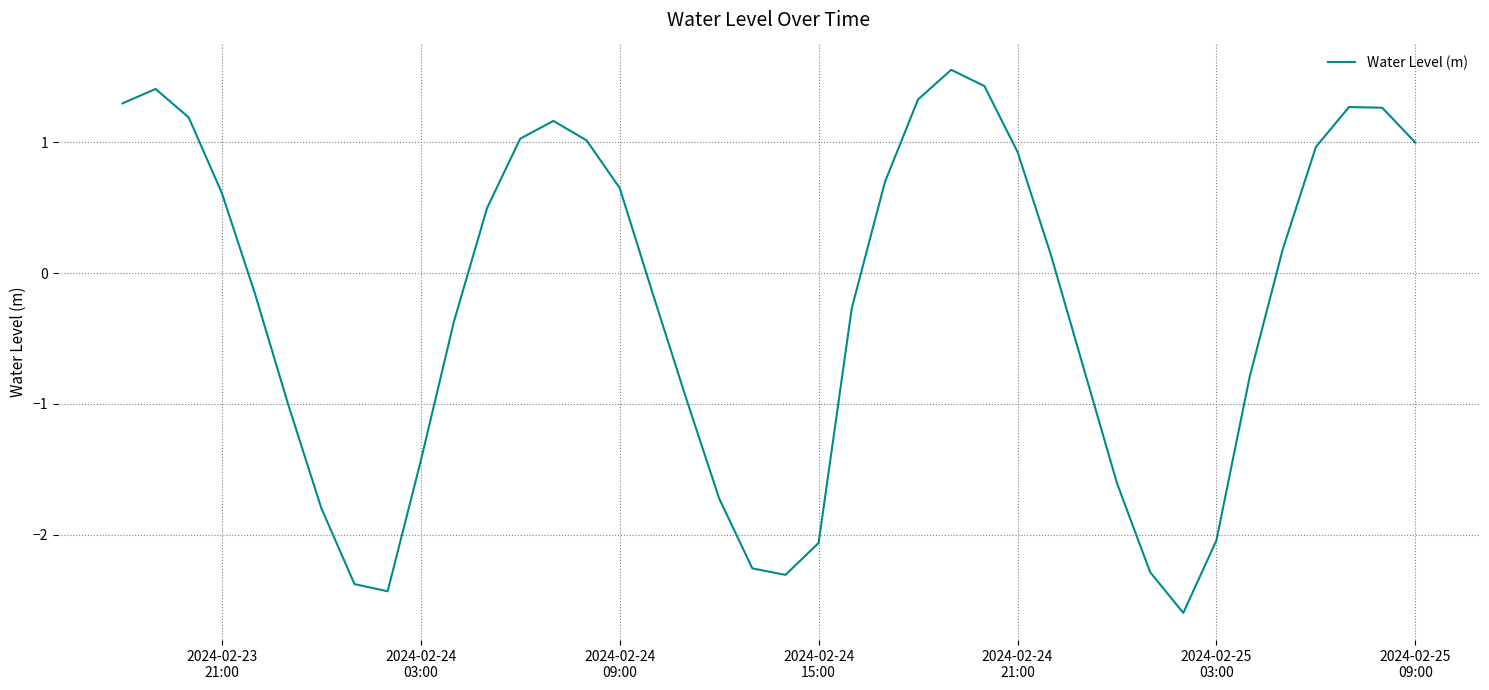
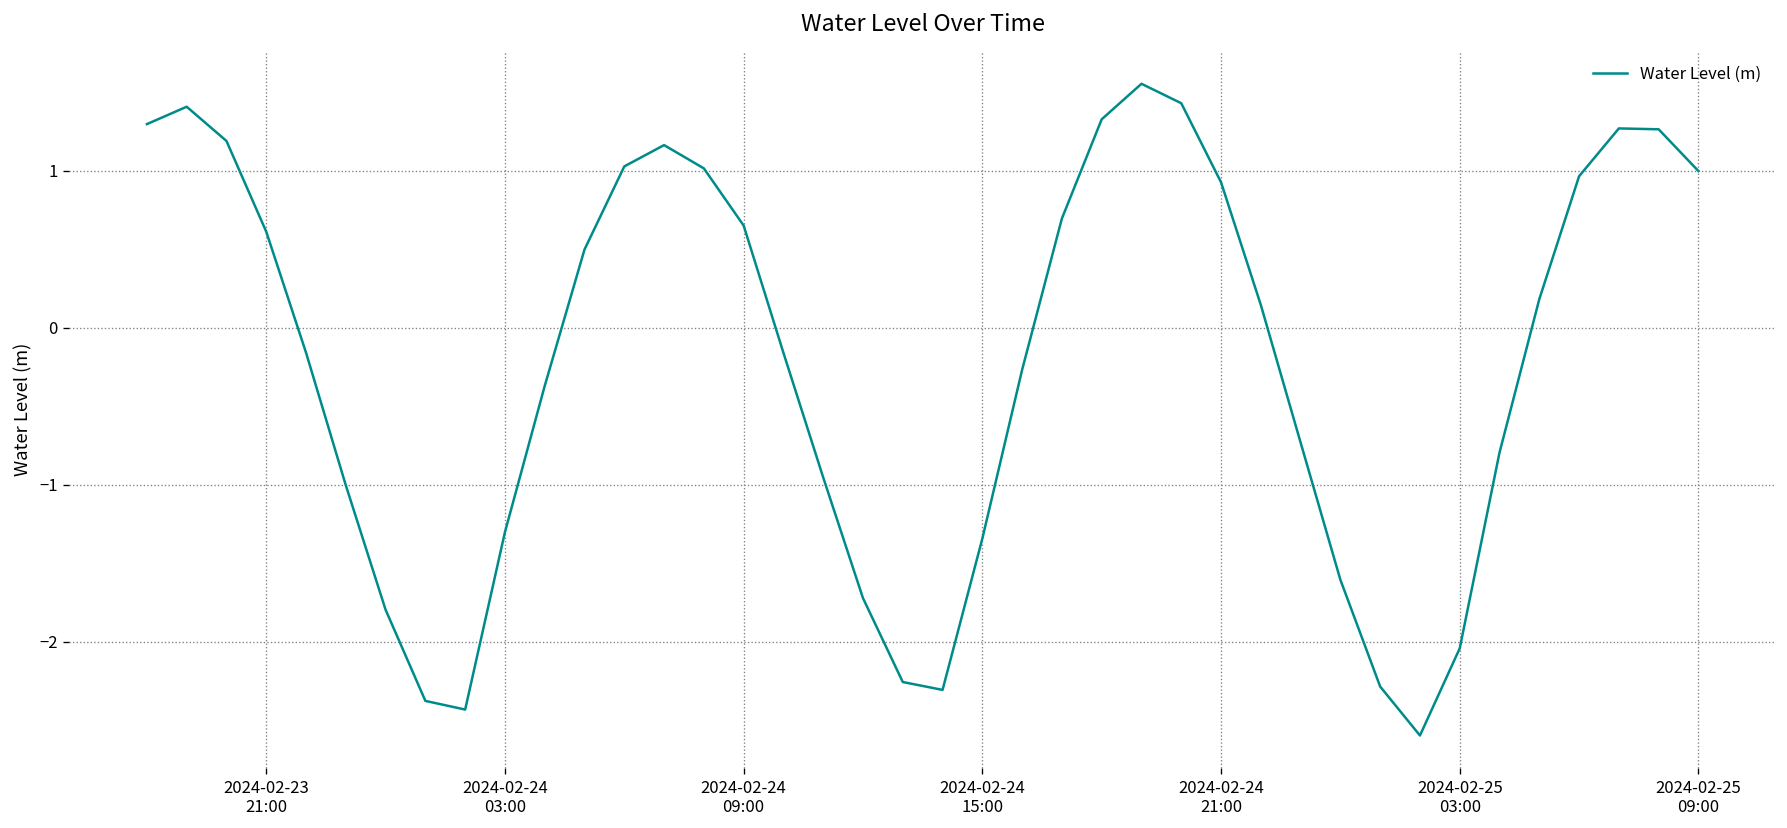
2024-02-24 03:00: -1.44 -> -1.30
2024-02-24 15:00: -2.06 -> -1.34
